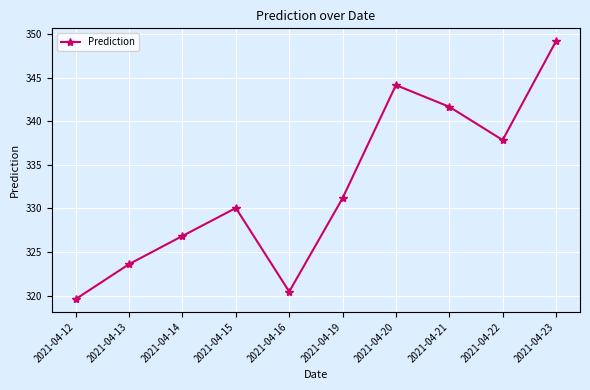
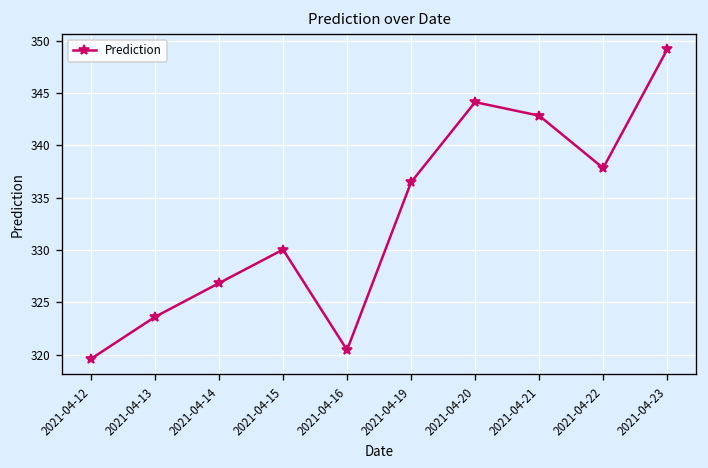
2021-04-19: 331 -> 336
2021-04-21: 342 -> 343
